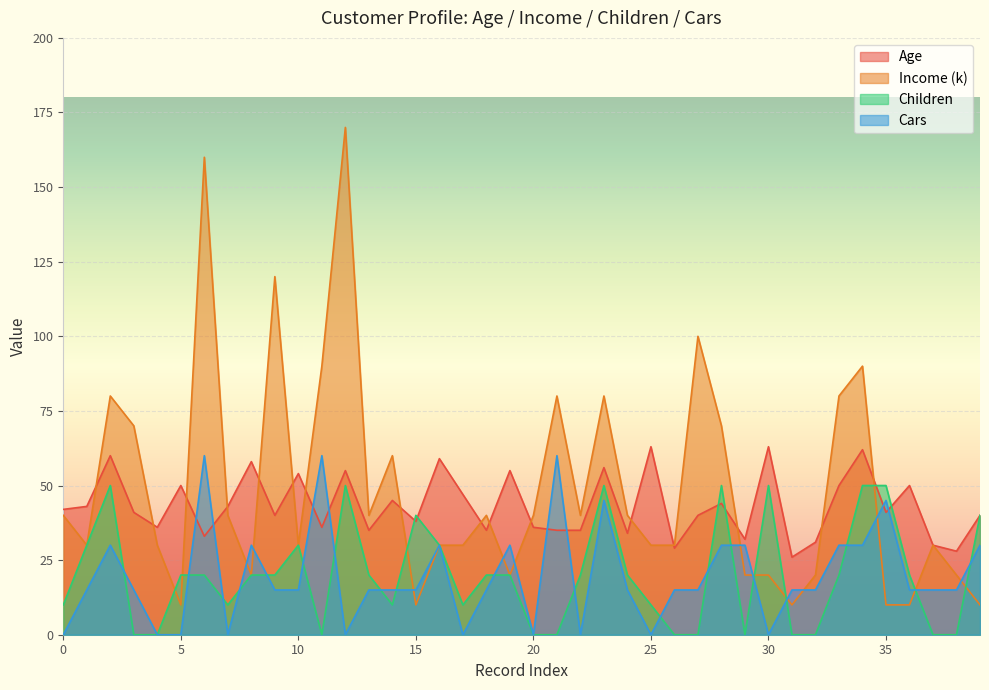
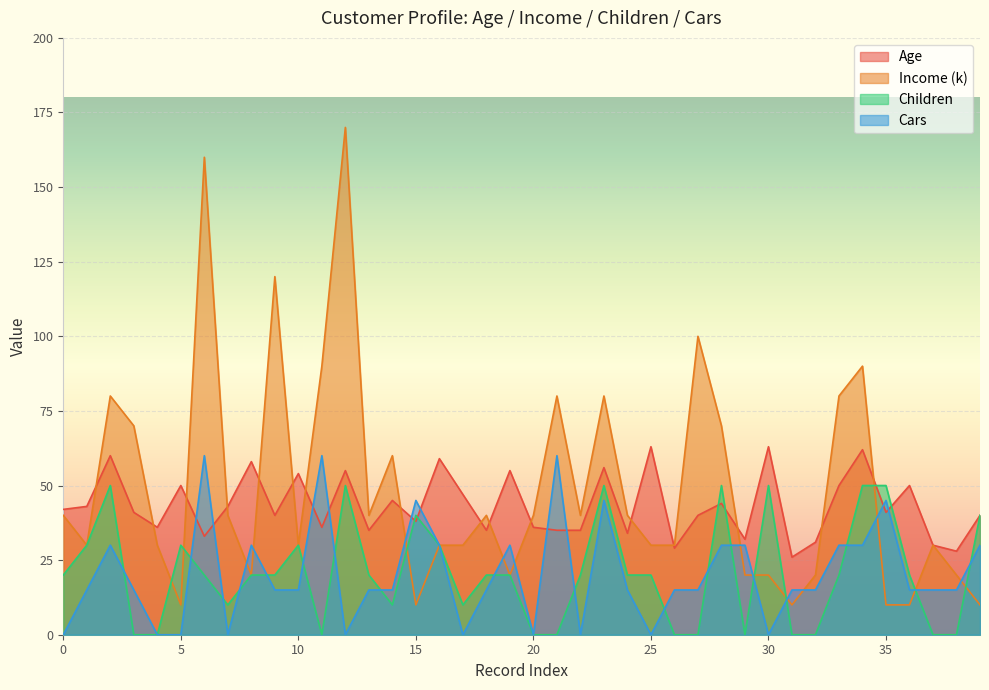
Children, 0: 10 -> 20
Children, 5: 20 -> 30
Cars, 15: 15 -> 45
Children, 25: 10 -> 20
